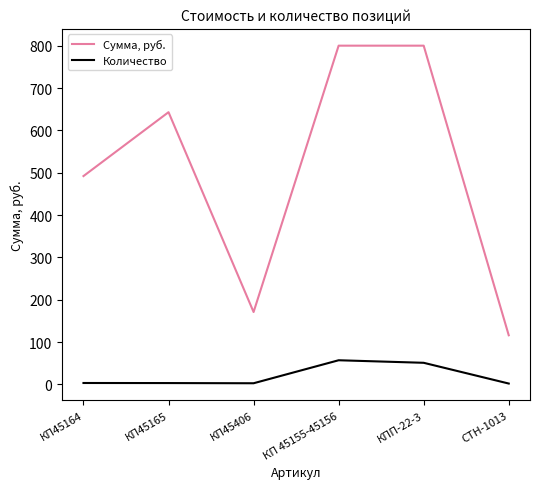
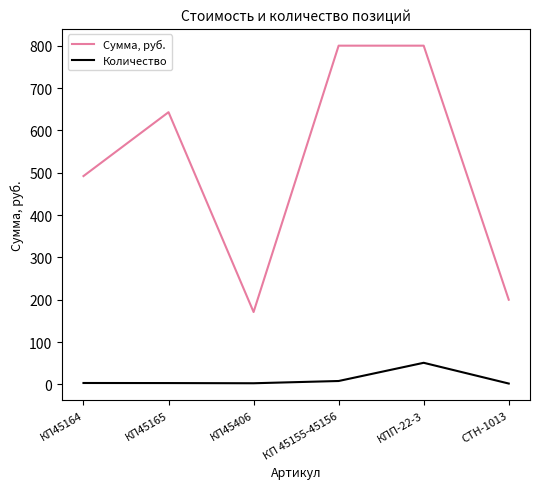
Количество, КП 45155-45156: 60 -> 10
Сумма, руб., СТН-1013: 120 -> 200
